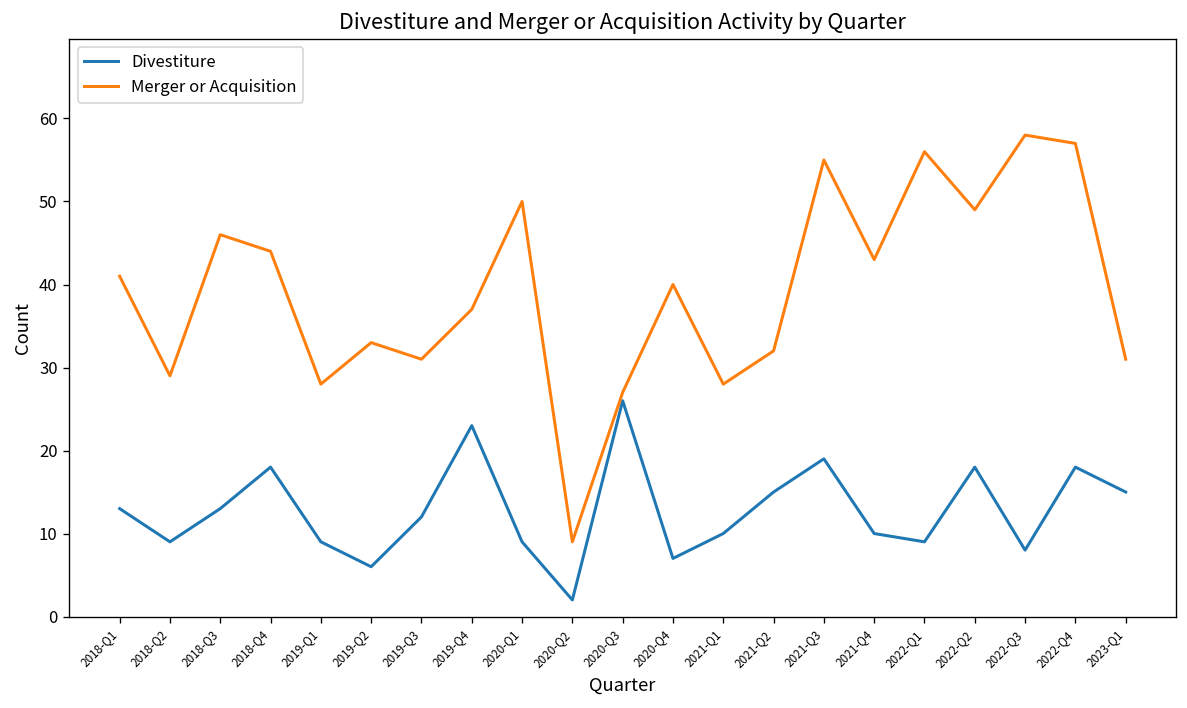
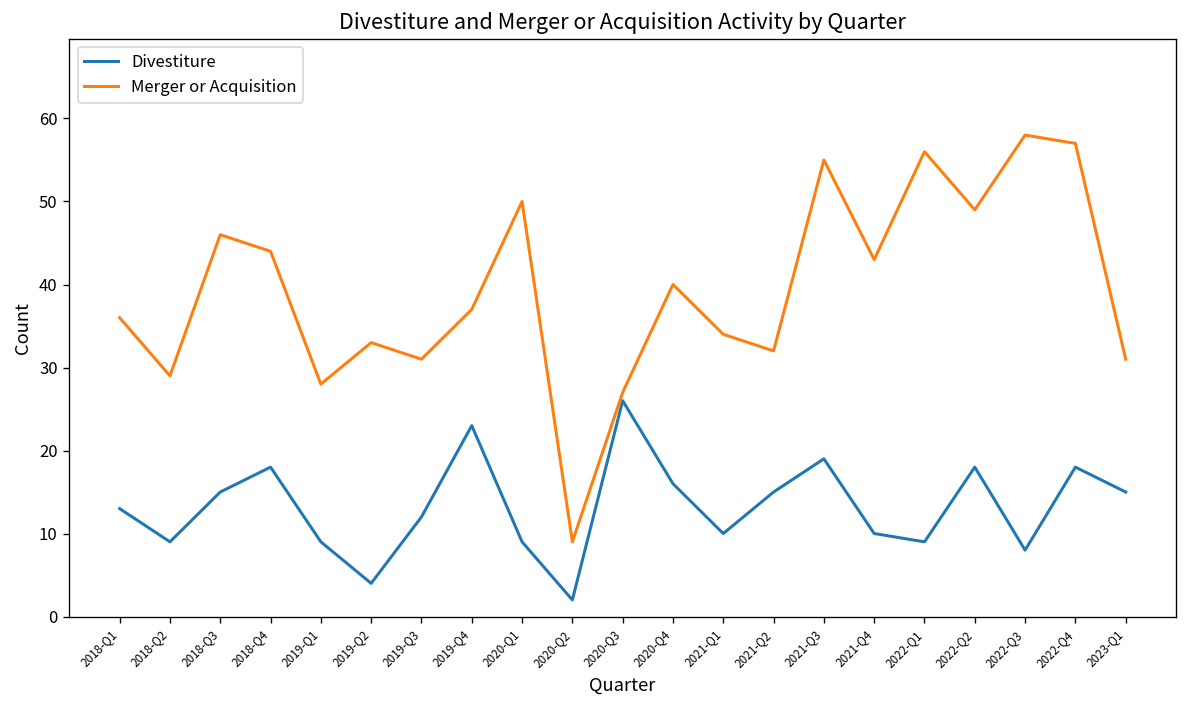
Merger or Acquisition, 2018-Q1: 41 -> 36
Divestiture, 2018-Q3: 13 -> 15
Divestiture, 2019-Q2: 6 -> 4
Divestiture, 2020-Q4: 7 -> 16
Merger or Acquisition, 2021-Q1: 28 -> 34
